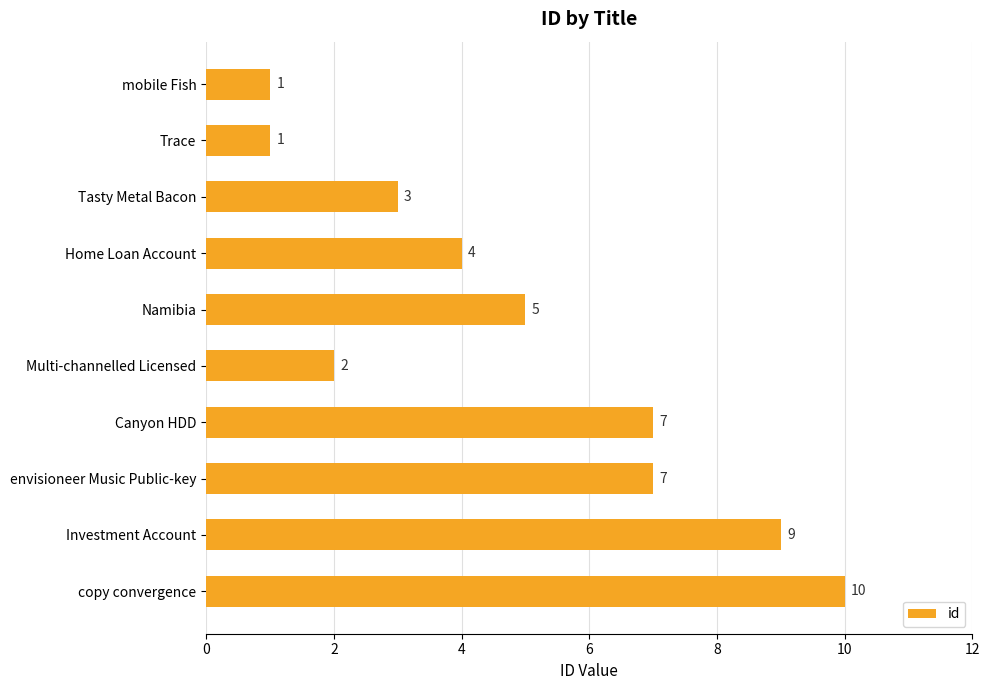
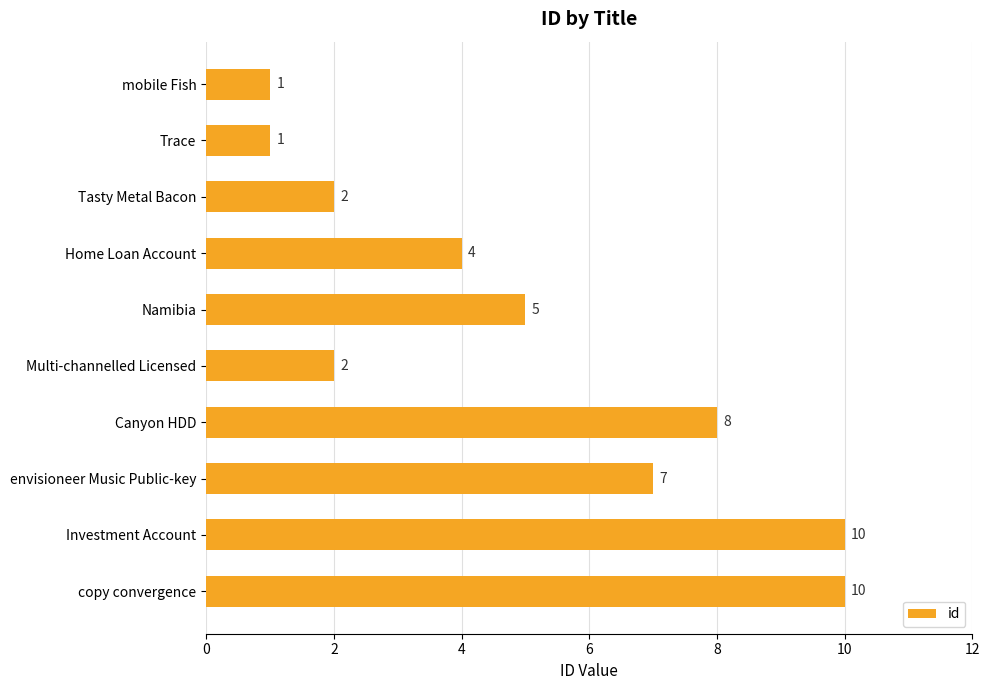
Tasty Metal Bacon: 3 -> 2
Canyon HDD: 7 -> 8
Investment Account: 9 -> 10
